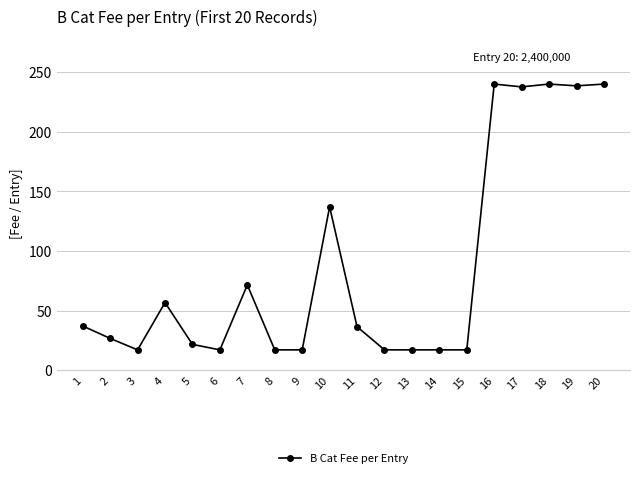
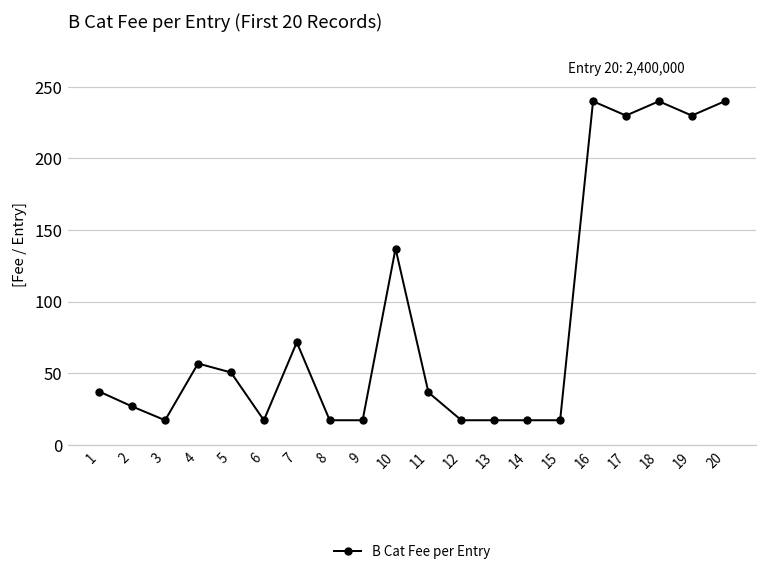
5: 22 -> 50
17: 238 -> 230
19: 239 -> 230
